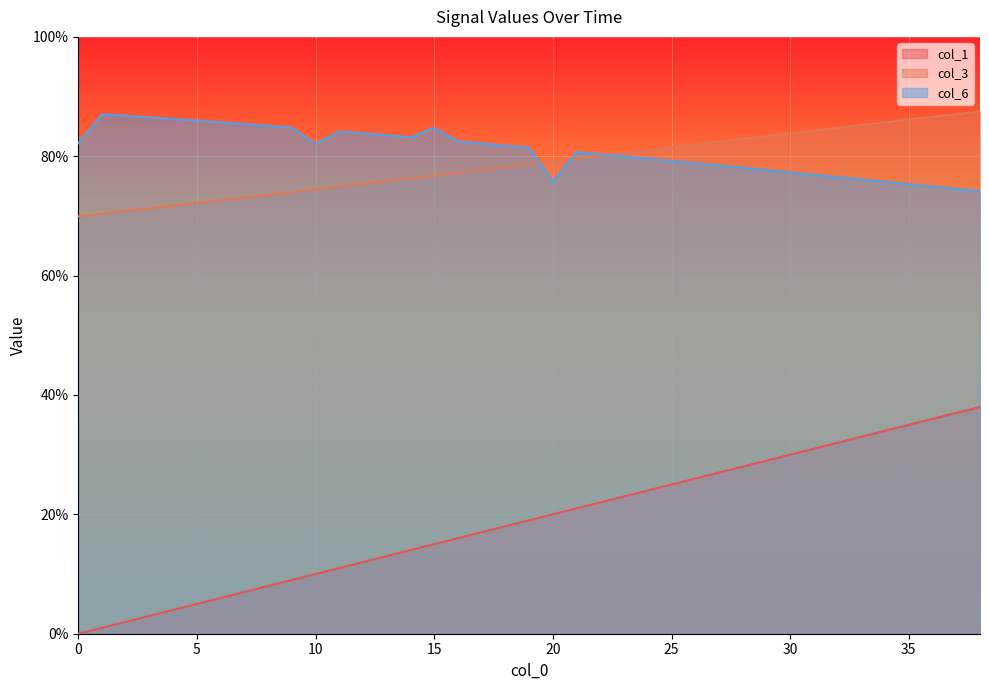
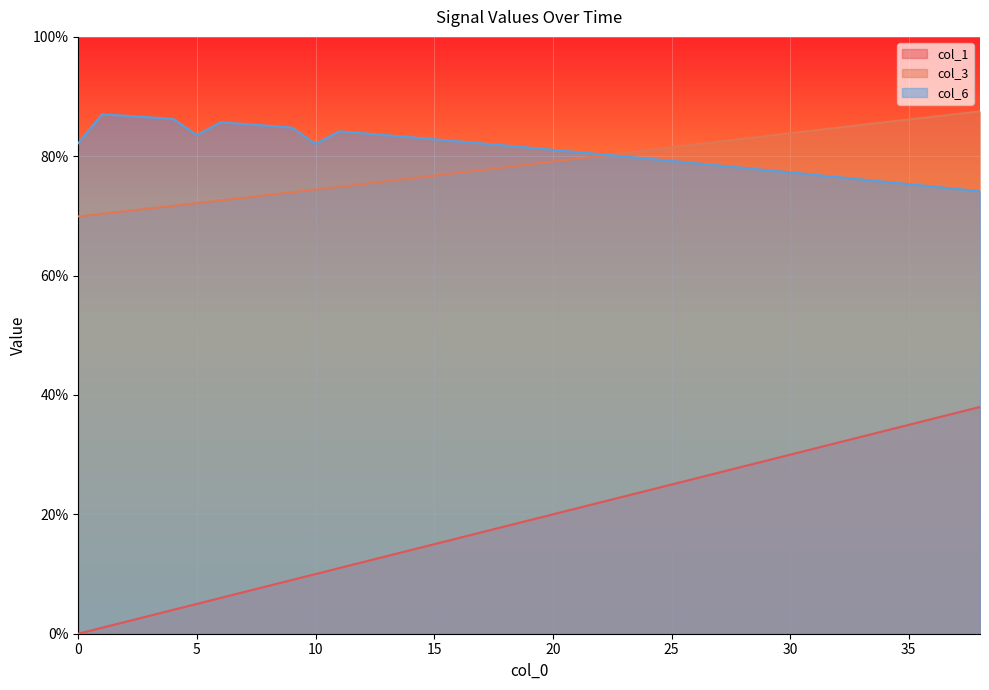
col_6, 5: 86% -> 84%
col_6, 15: 85% -> 83%
col_6, 20: 76% -> 81%
